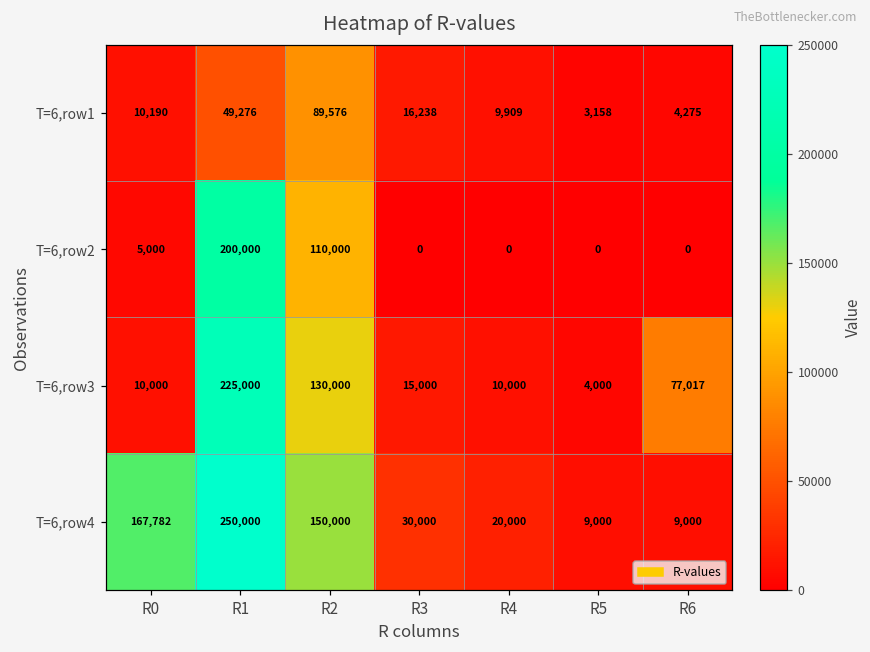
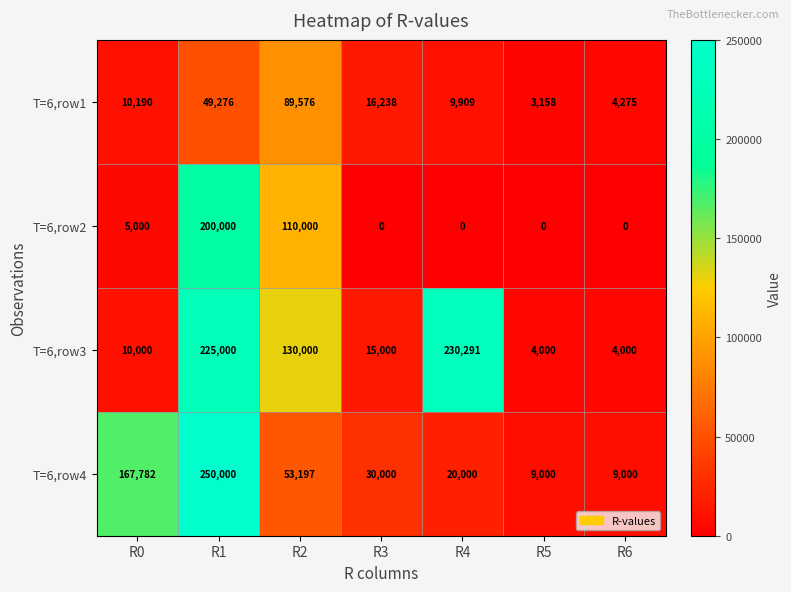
T=6,row3, R4: 10,000 -> 230,291
T=6,row3, R6: 77,017 -> 4,000
T=6,row4, R2: 150,000 -> 53,197
